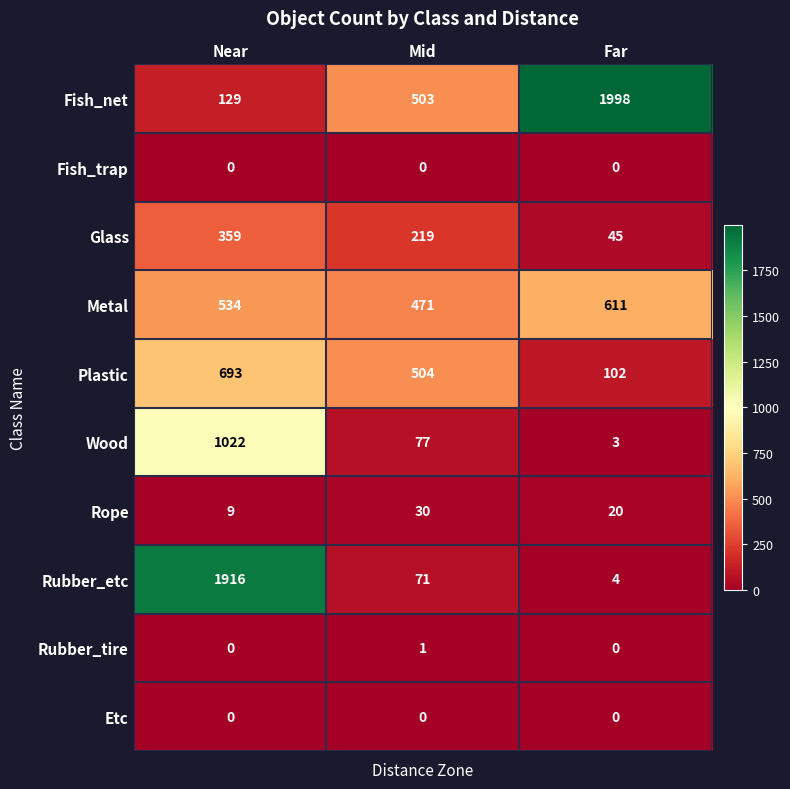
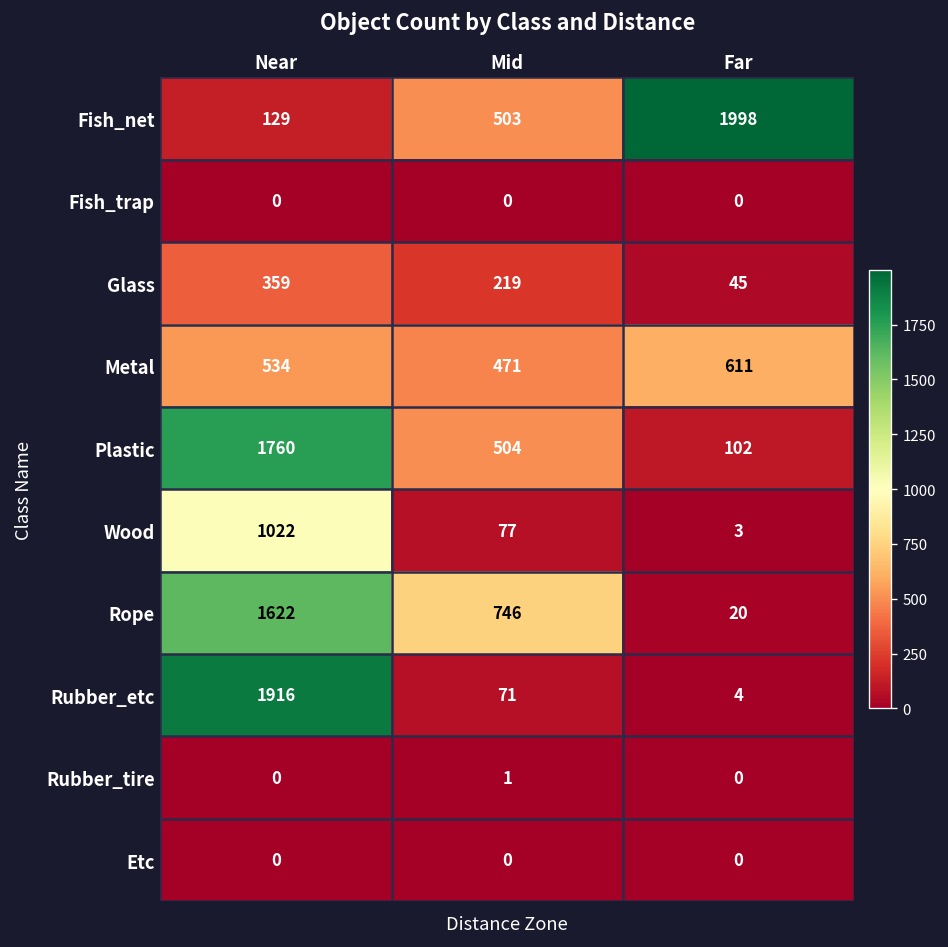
Plastic, Near: 693 -> 1760
Rope, Near: 9 -> 1622
Rope, Mid: 30 -> 746
